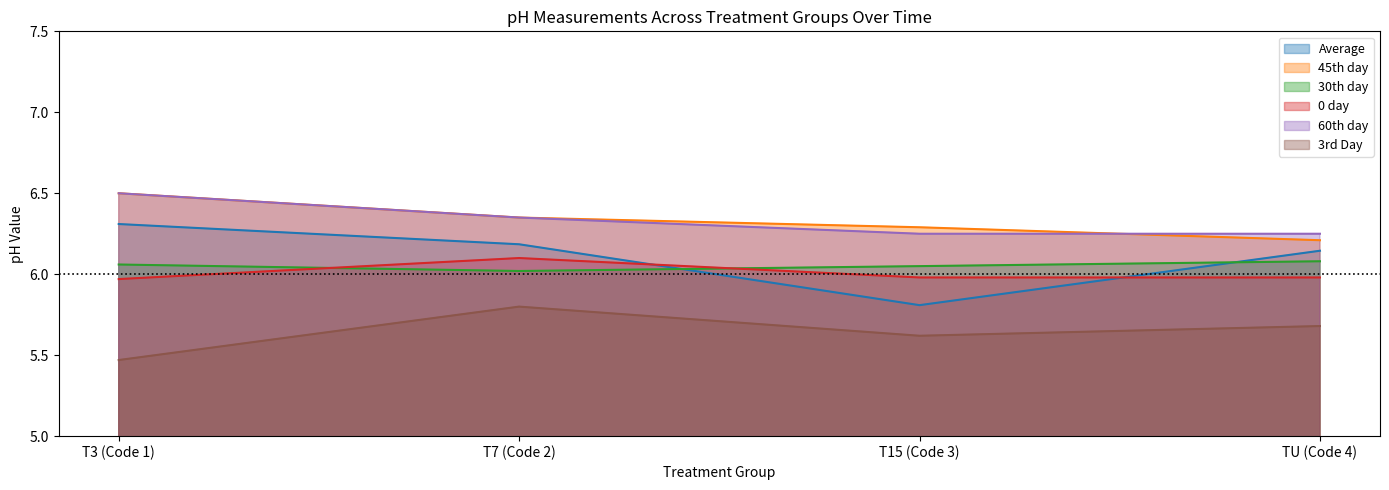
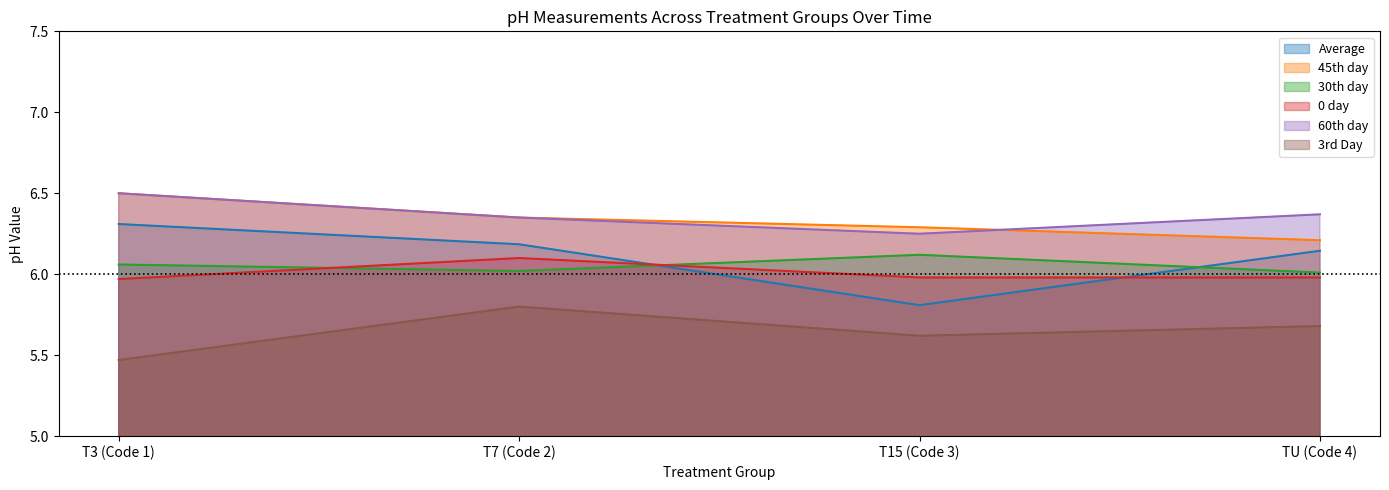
30th day, T15 (Code 3): 6.05 -> 6.12
30th day, TU (Code 4): 6.08 -> 6.01
60th day, TU (Code 4): 6.25 -> 6.37
